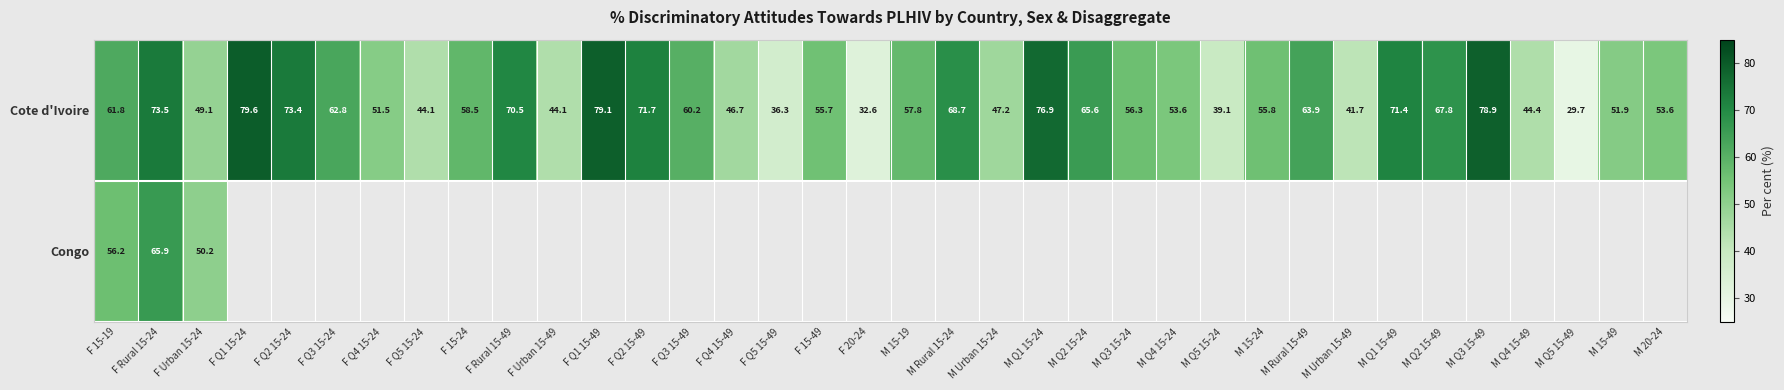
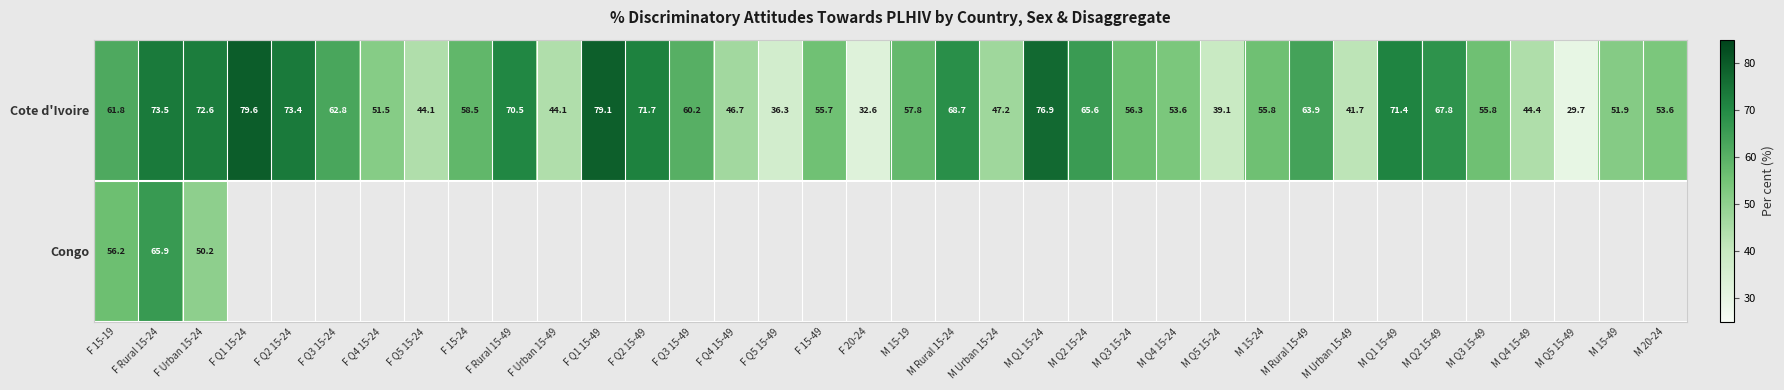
Cote d'Ivoire, F Urban 15-24: 49.1 -> 72.6
Cote d'Ivoire, M Q3 15-49: 78.9 -> 55.8
